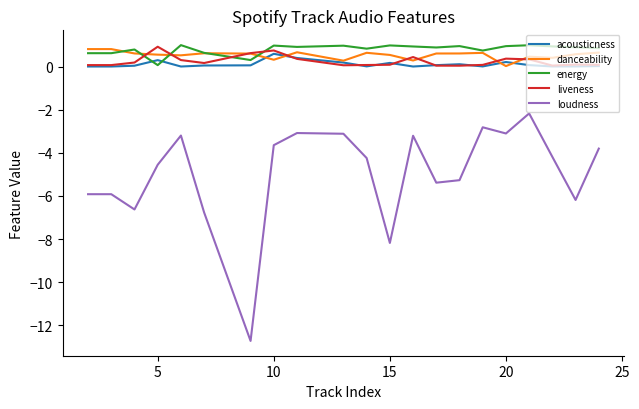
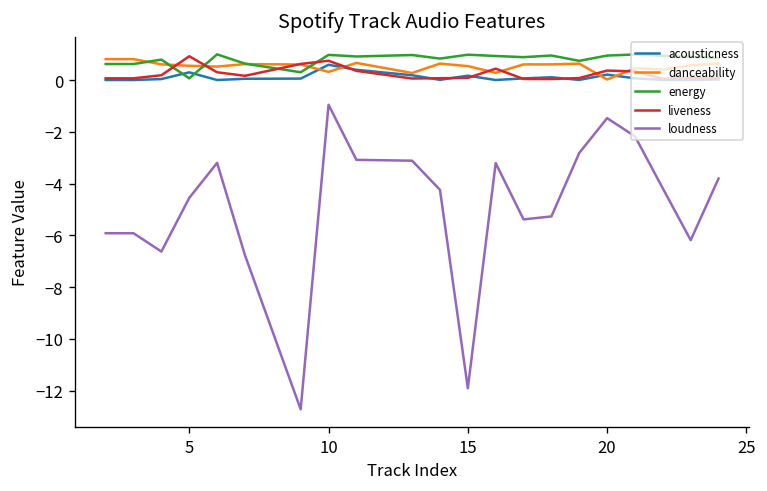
loudness, 10: -3.6 -> -1.0
loudness, 15: -8.2 -> -11.9
loudness, 20: -3.1 -> -1.5
